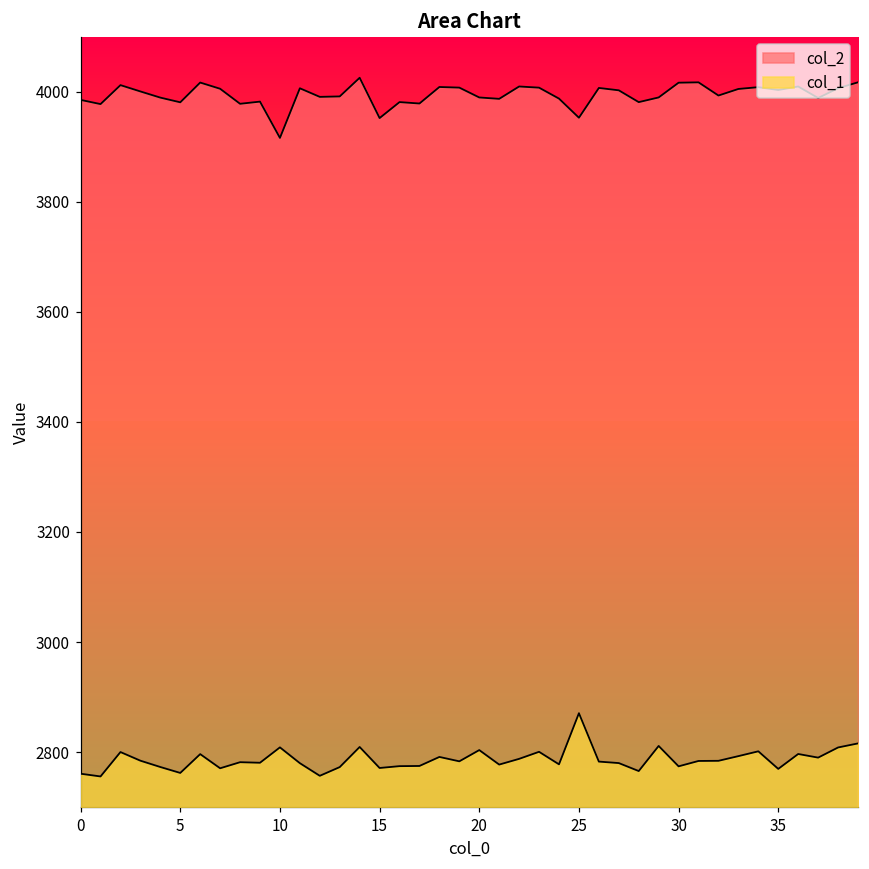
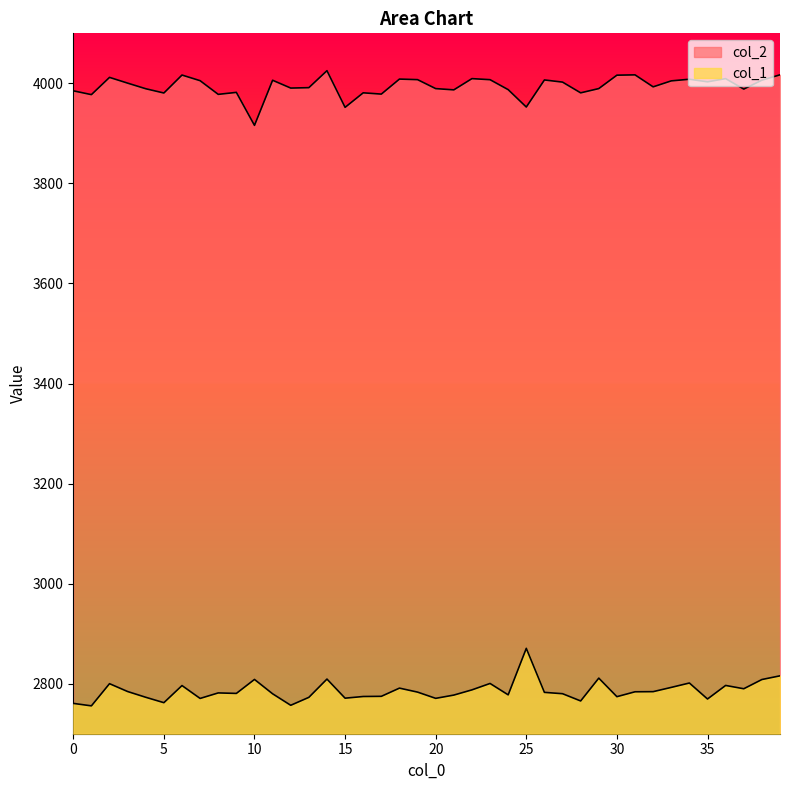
col_1, 20: 2800 -> 2770
